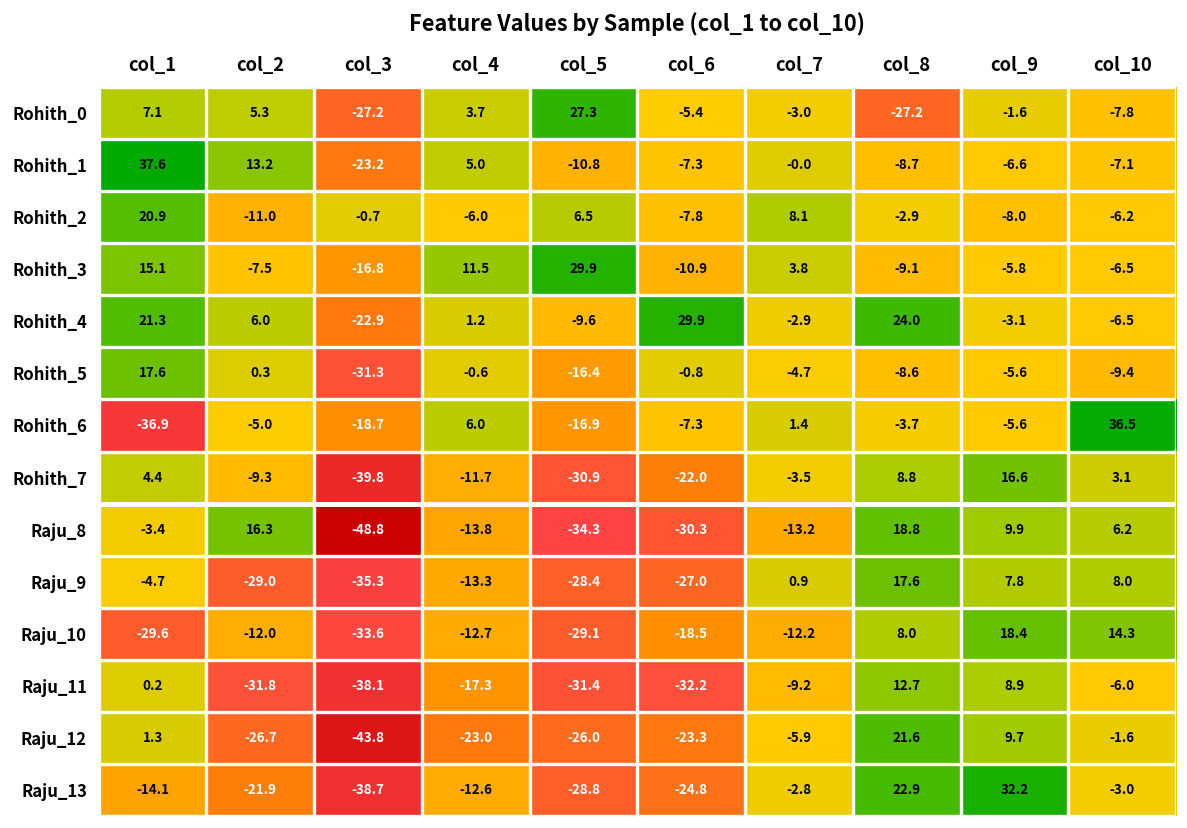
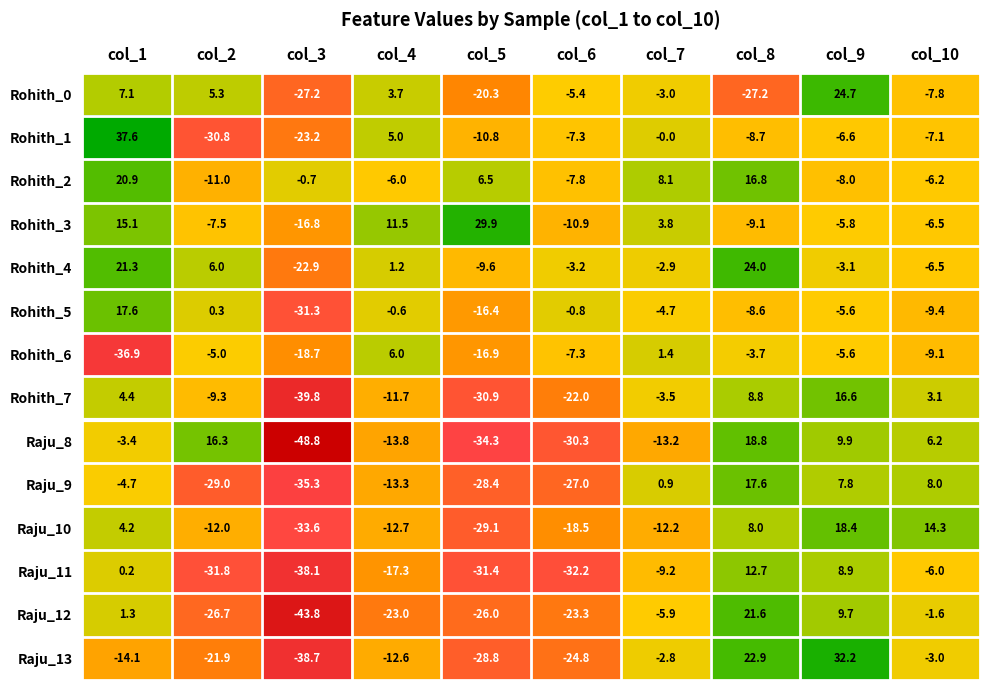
Rohith_0, col_5: 27.3 -> -20.3
Rohith_0, col_9: -1.6 -> 24.7
Rohith_1, col_2: 13.2 -> -30.8
Rohith_2, col_8: -2.9 -> 16.8
Rohith_4, col_6: 29.9 -> -3.2
Rohith_6, col_10: 36.5 -> -9.1
Raju_10, col_1: -29.6 -> 4.2
